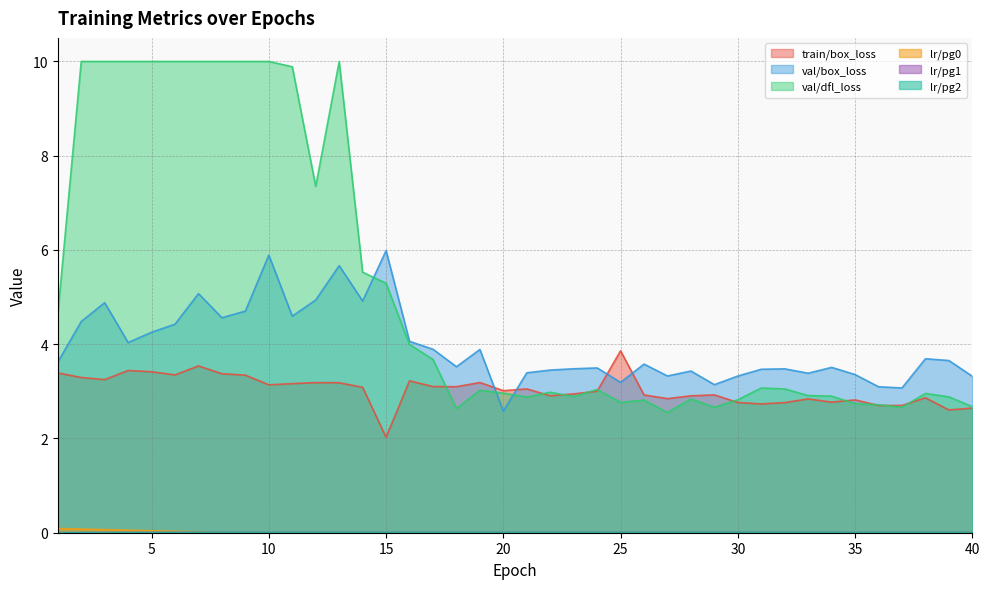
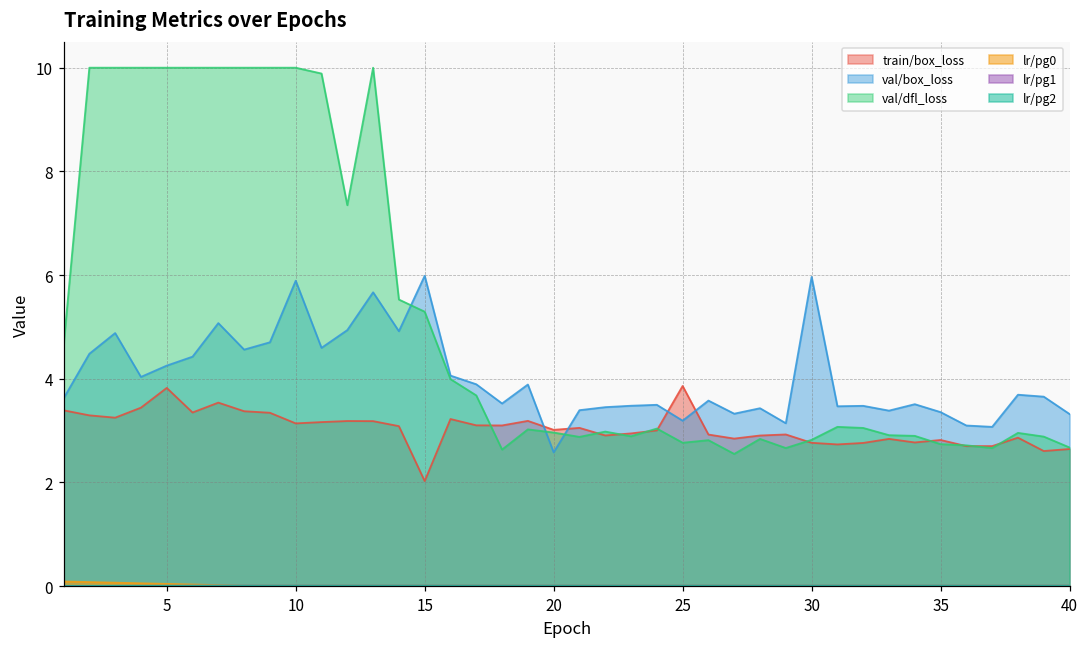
train/box_loss, 5: 3.4 -> 3.8
val/box_loss, 30: 3.3 -> 6.0
